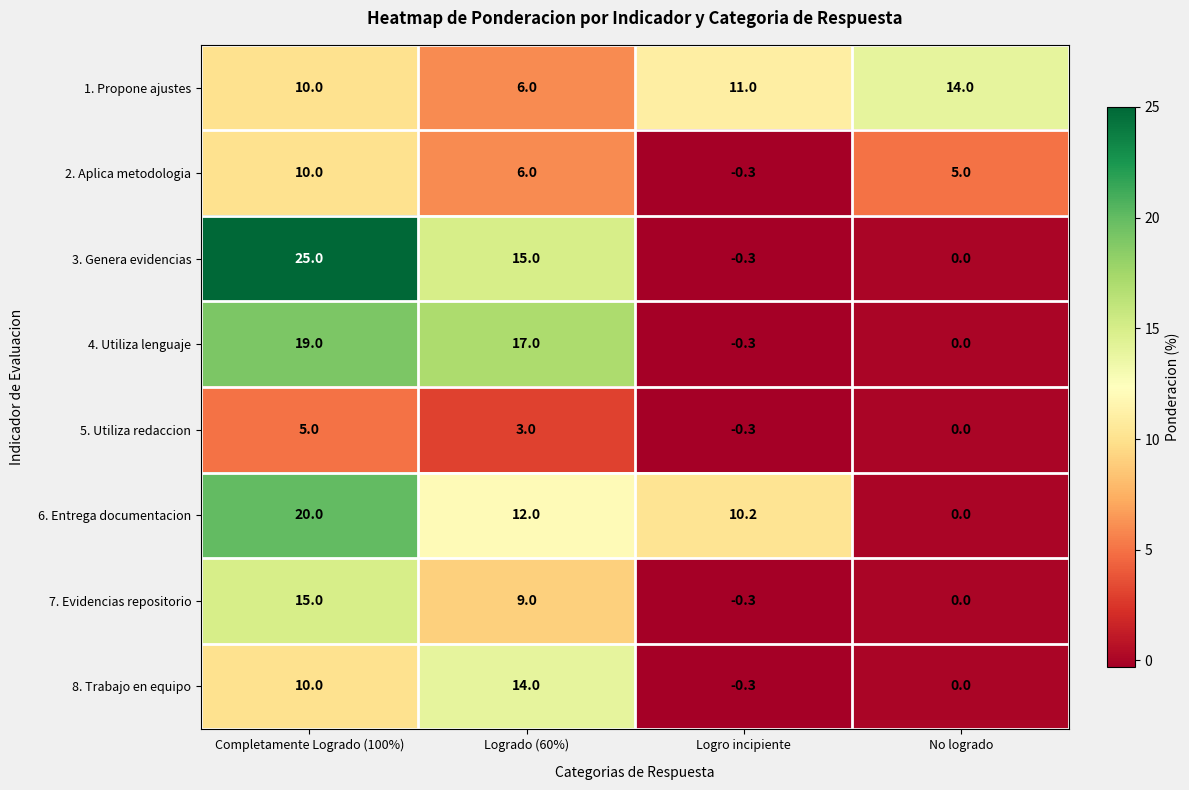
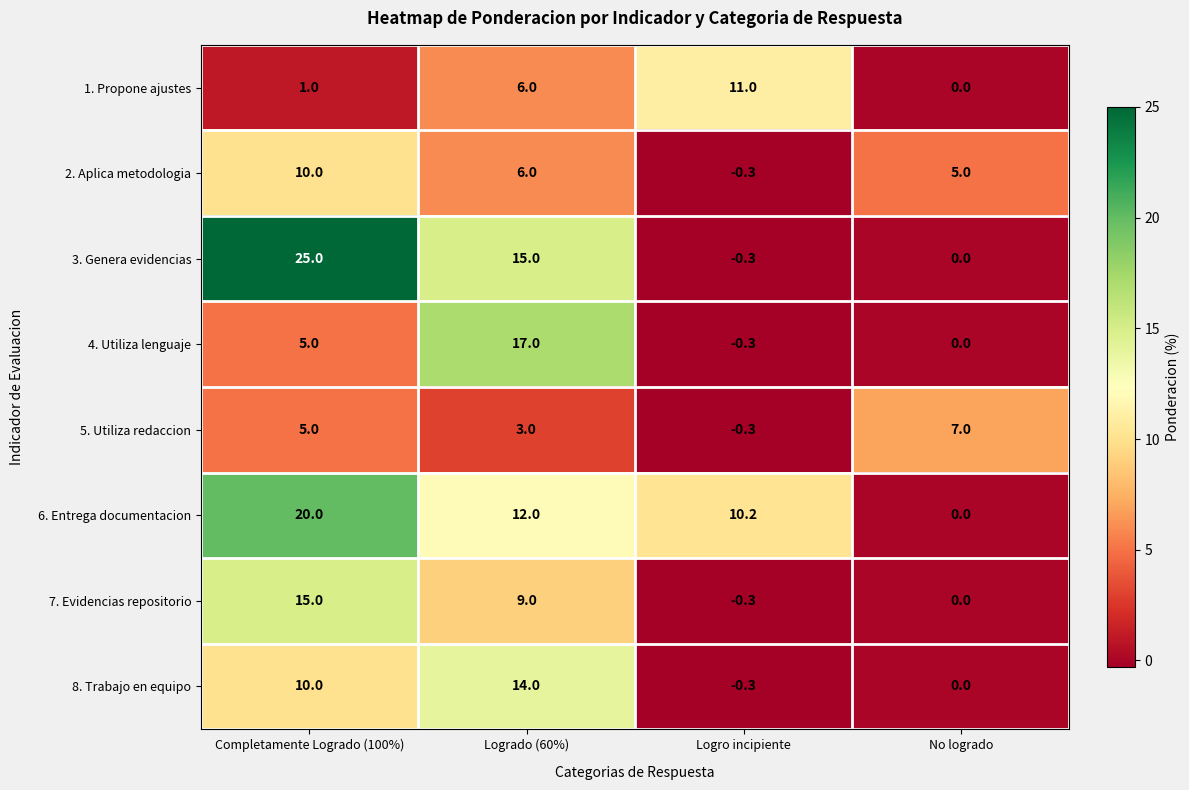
1. Propone ajustes, Completamente Logrado (100%): 10.0 -> 1.0
1. Propone ajustes, No logrado: 14.0 -> 0.0
4. Utiliza lenguaje, Completamente Logrado (100%): 19.0 -> 5.0
5. Utiliza redaccion, No logrado: 0.0 -> 7.0
